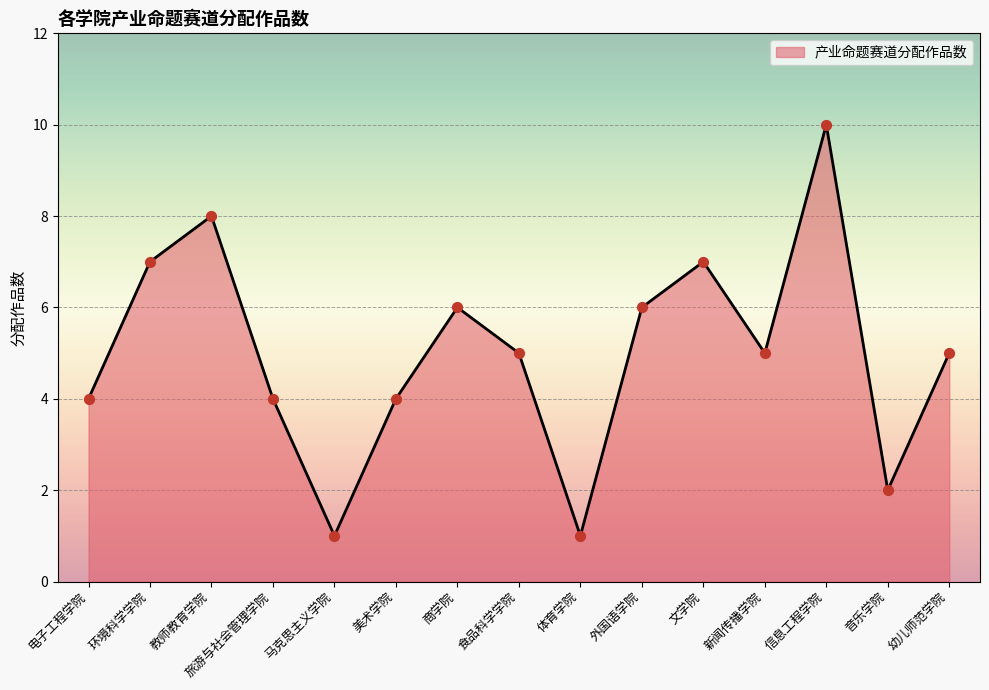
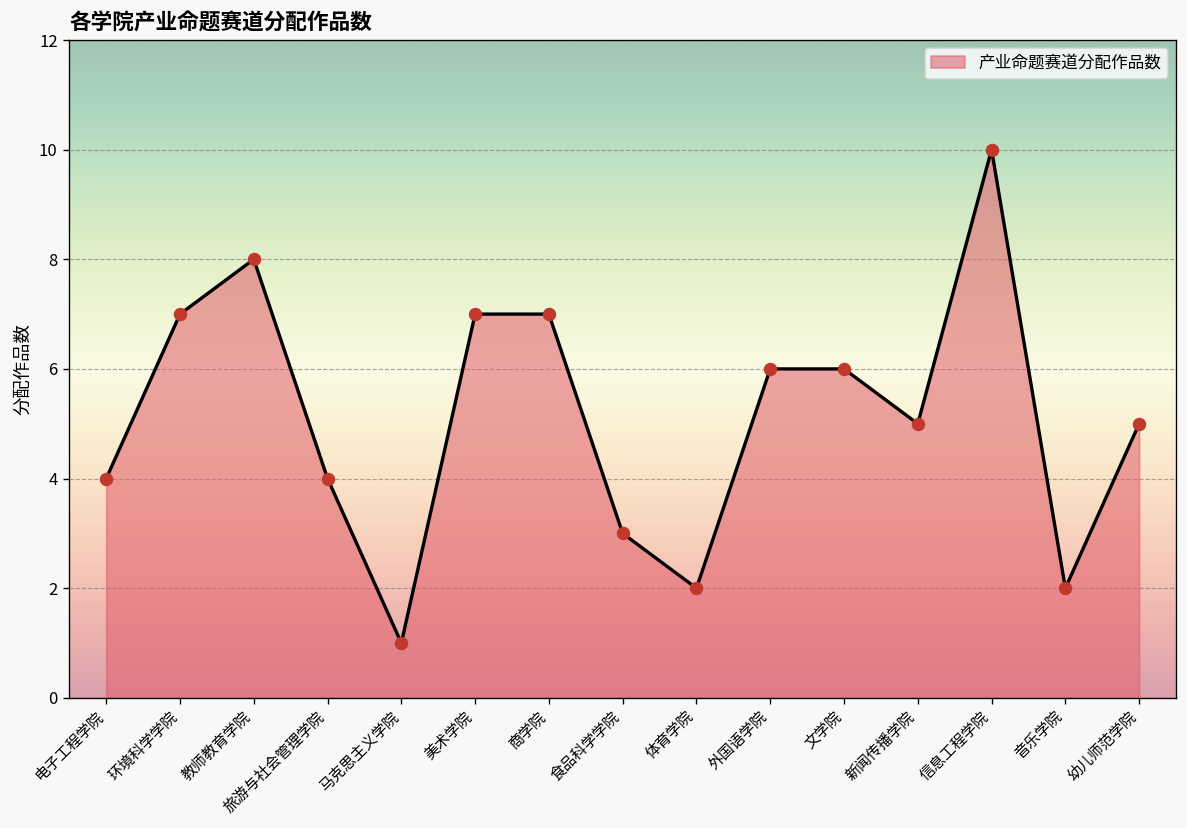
美术学院: 4 -> 7
商学院: 6 -> 7
食品科学学院: 5 -> 3
体育学院: 1 -> 2
文学院: 7 -> 6
